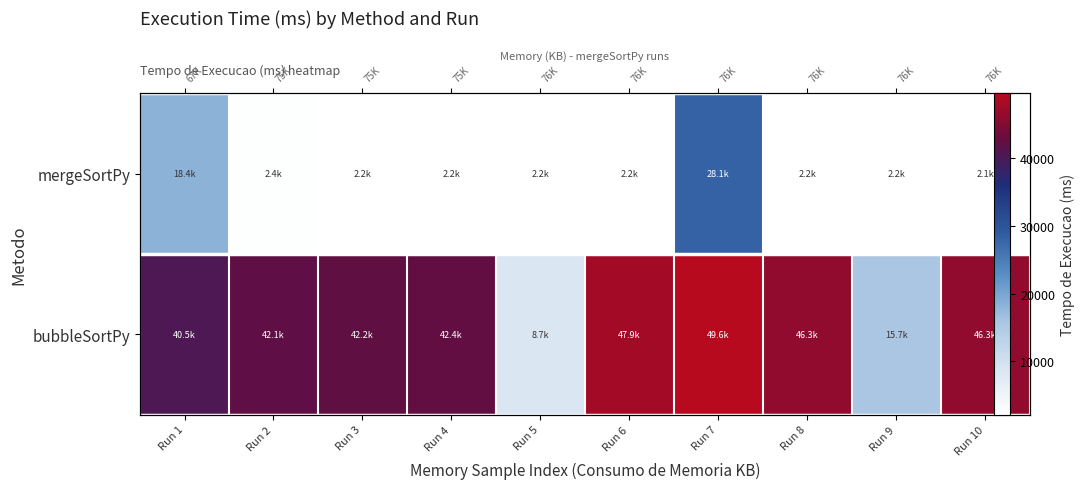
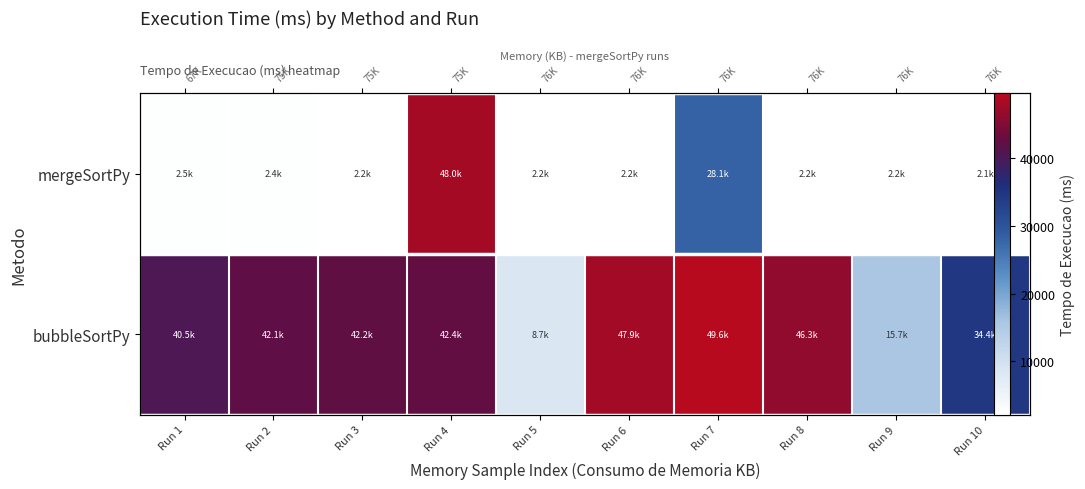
mergeSortPy, Run 1: 18.4k -> 2.5k
mergeSortPy, Run 4: 2.2k -> 48.0k
bubbleSortPy, Run 10: 46.3k -> 34.4k
